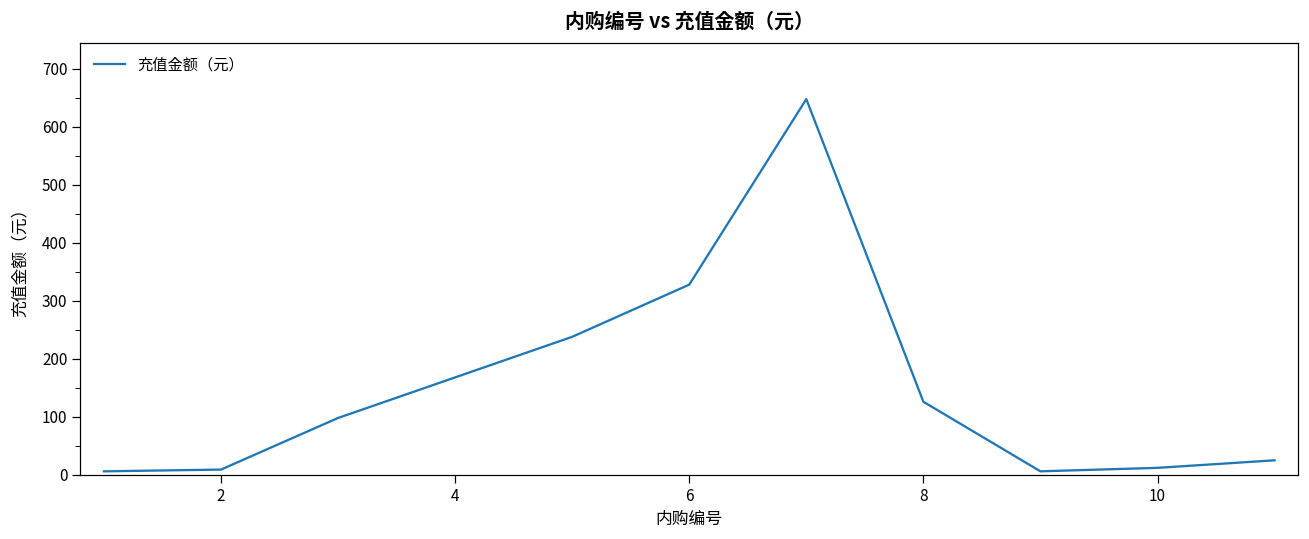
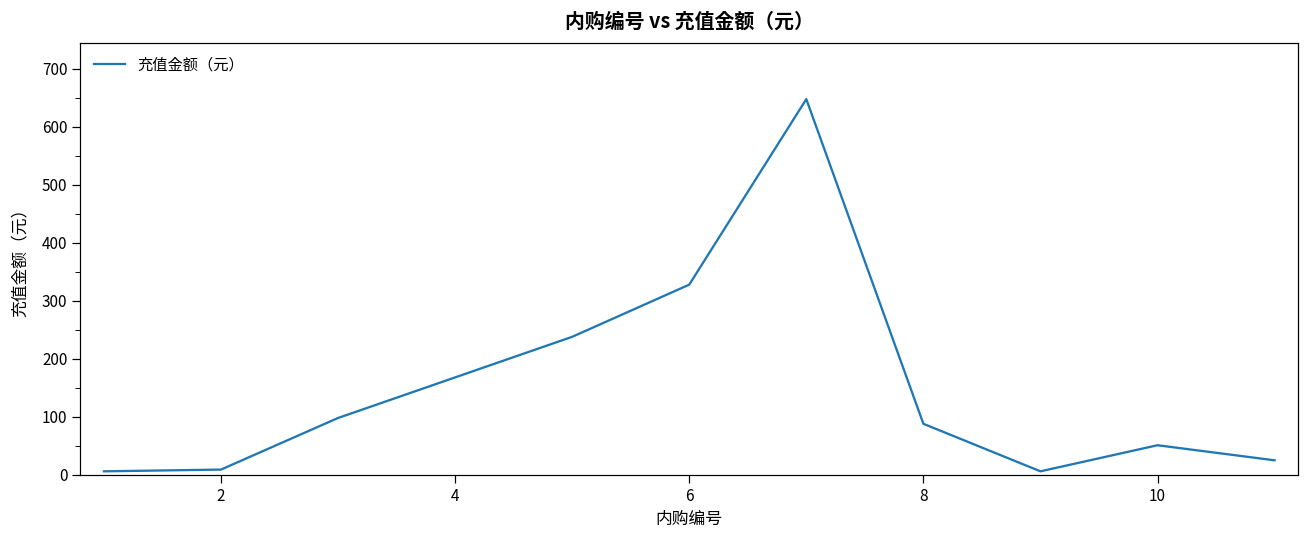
8: 130 -> 90
10: 10 -> 50
